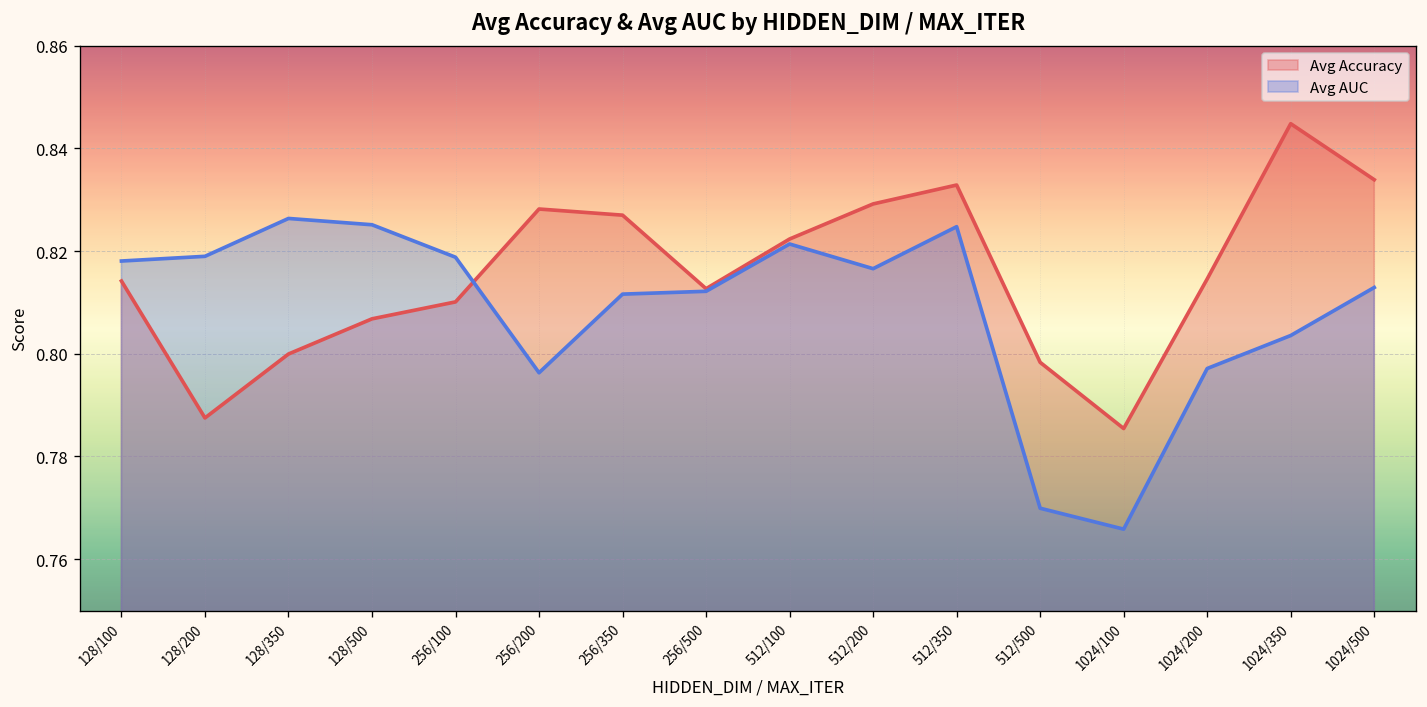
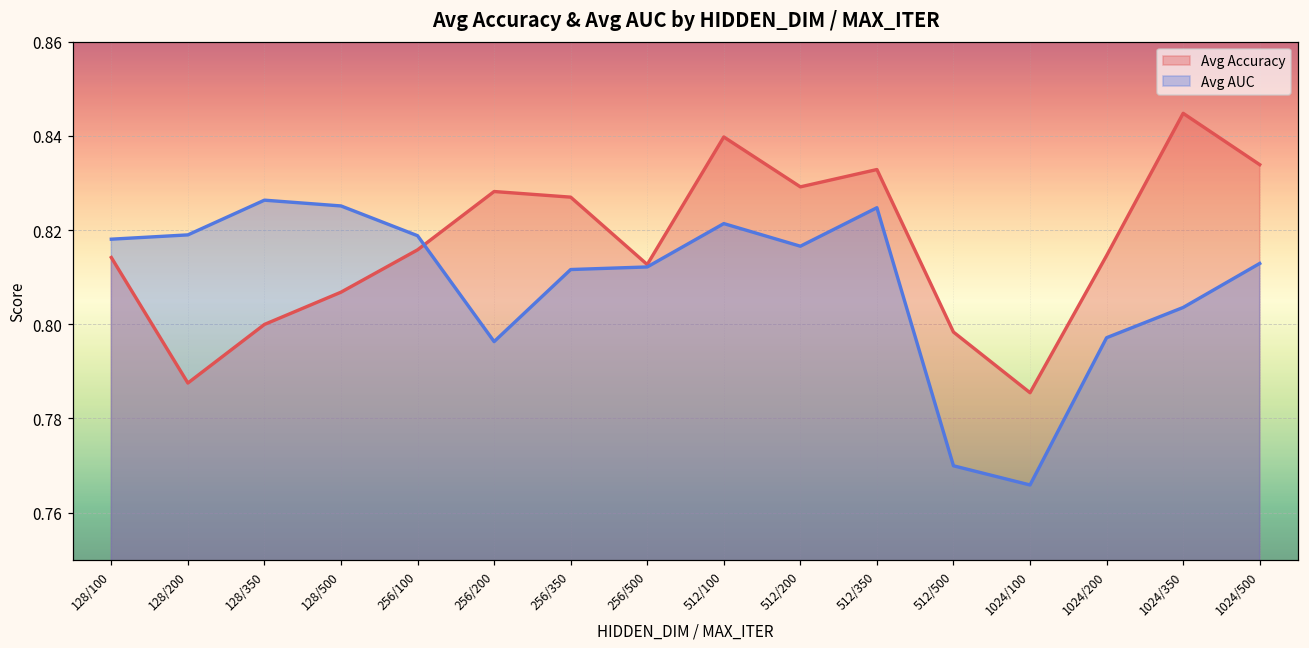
Avg Accuracy, 256/100: 0.810 -> 0.816
Avg Accuracy, 512/100: 0.822 -> 0.840
